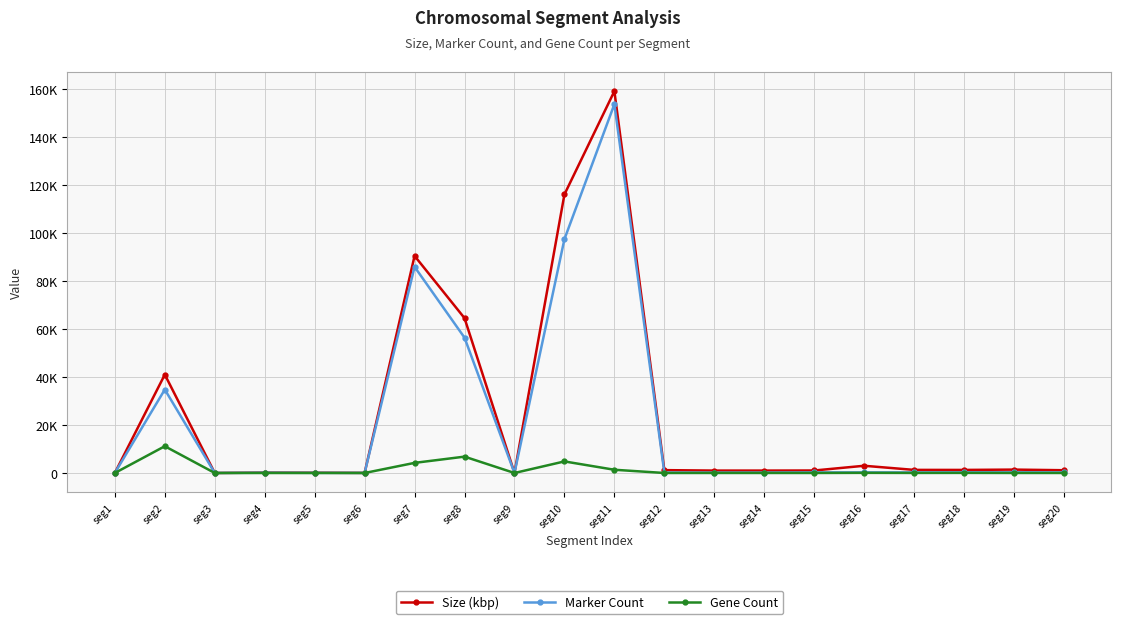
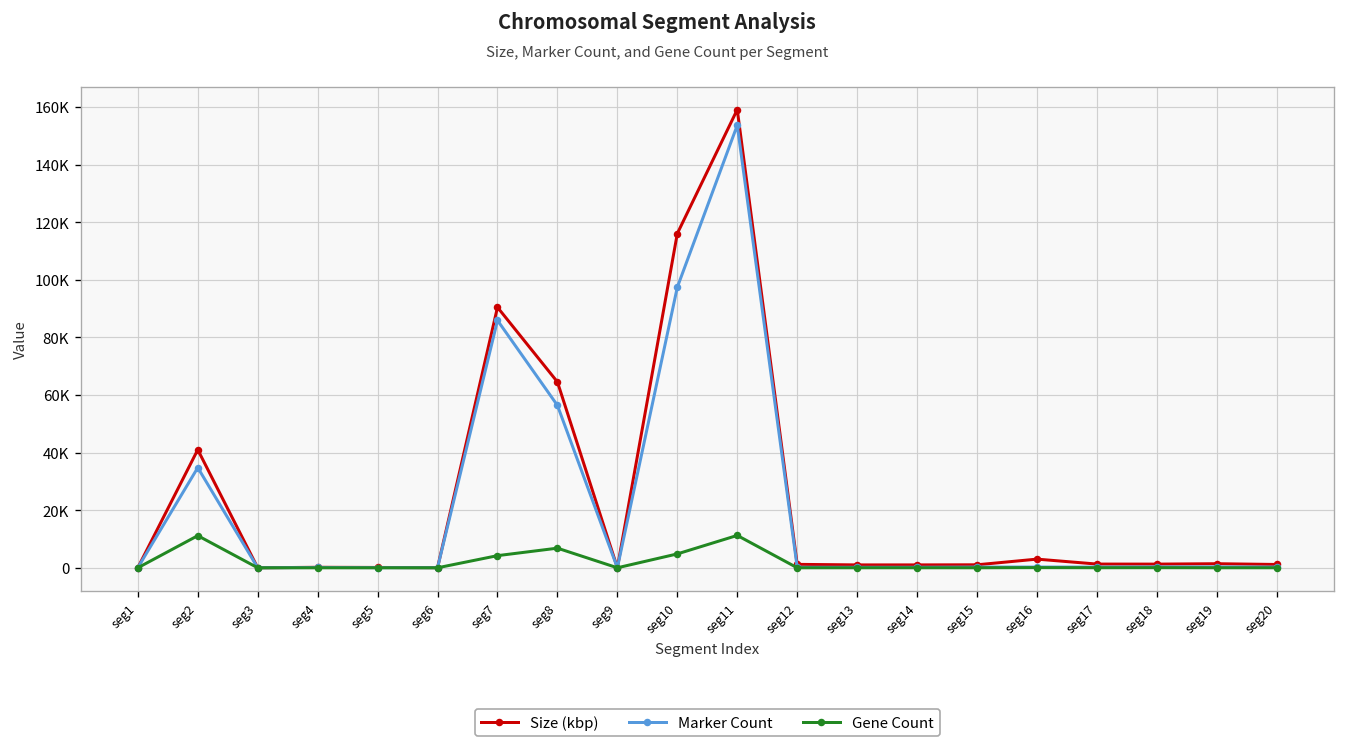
Gene Count, seg11: 1000 -> 11000
